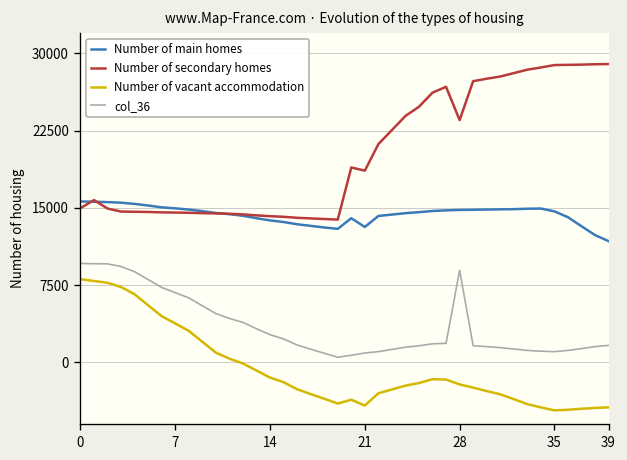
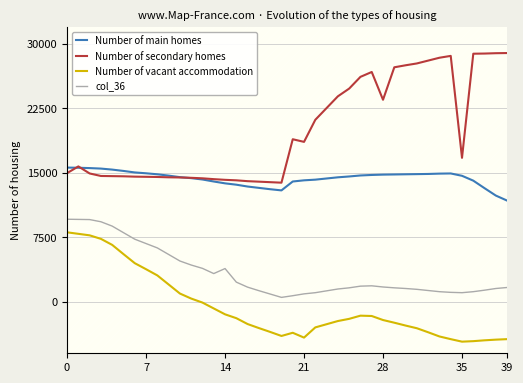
col_36, 14: 3000 -> 4000
Number of main homes, 21: 13000 -> 14000
col_36, 28: 9000 -> 2000
Number of secondary homes, 35: 29000 -> 17000
